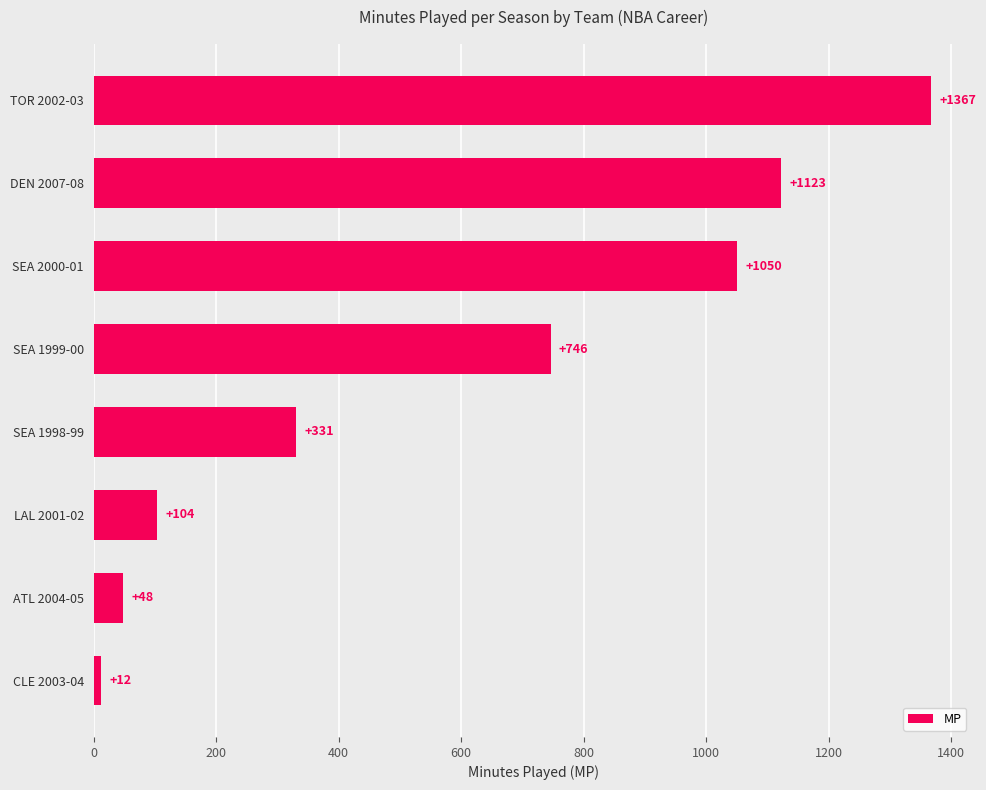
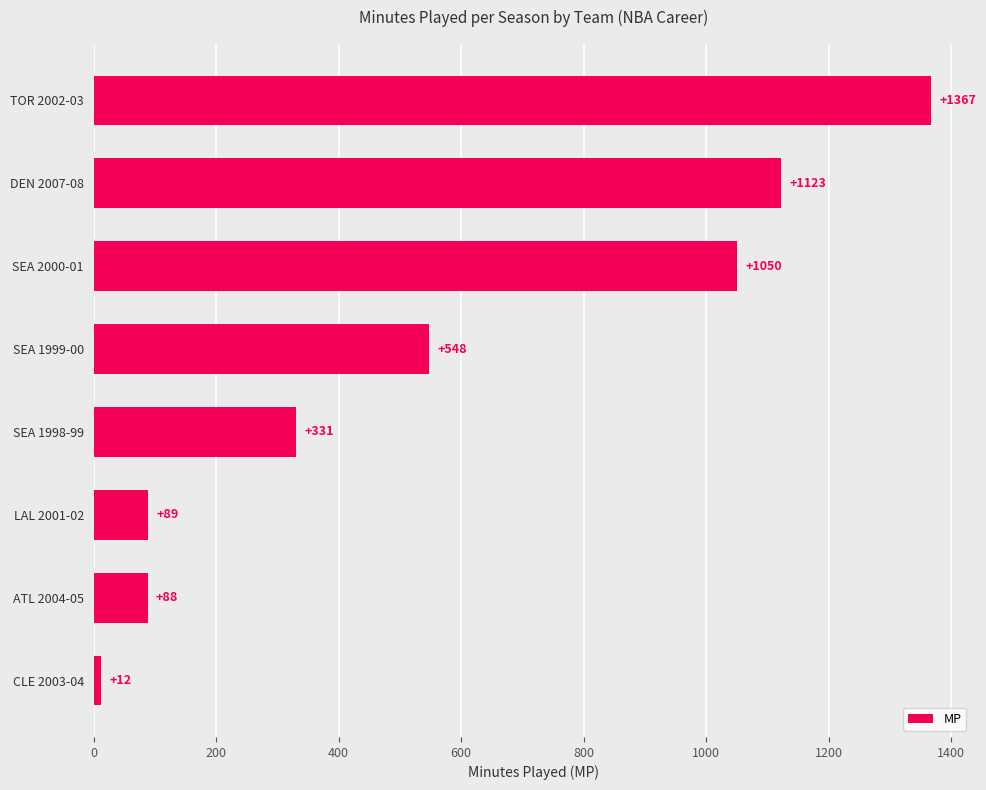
SEA 1999-00: +746 -> +548
LAL 2001-02: +104 -> +89
ATL 2004-05: +48 -> +88
